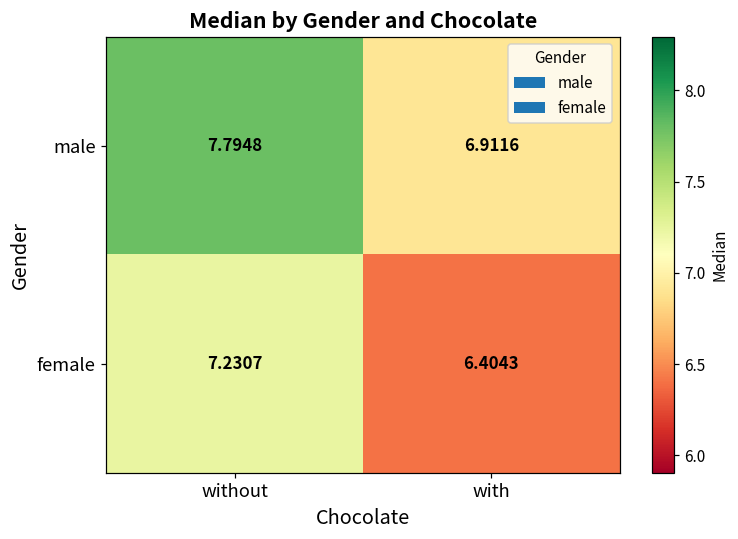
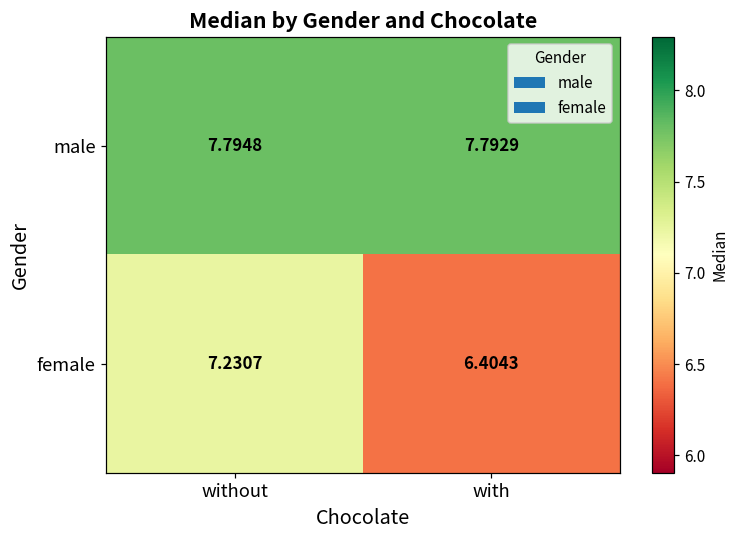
male, with: 6.9116 -> 7.7929
